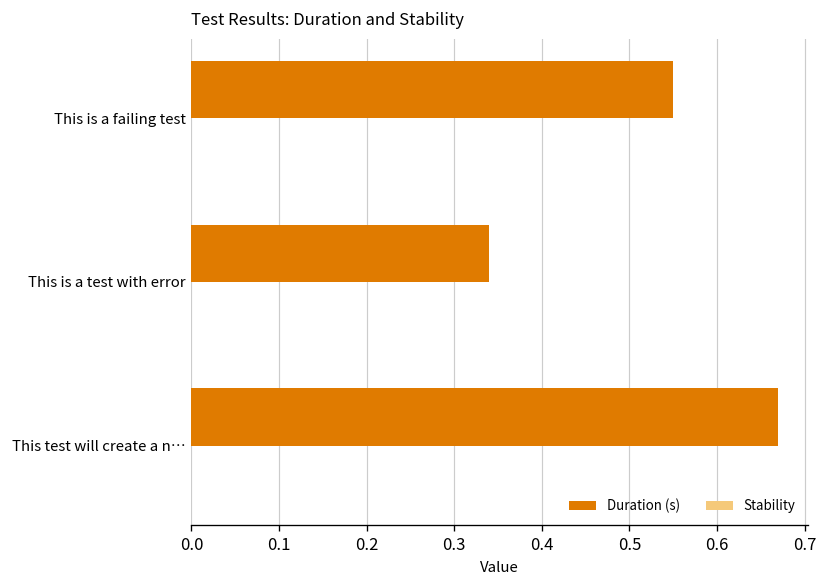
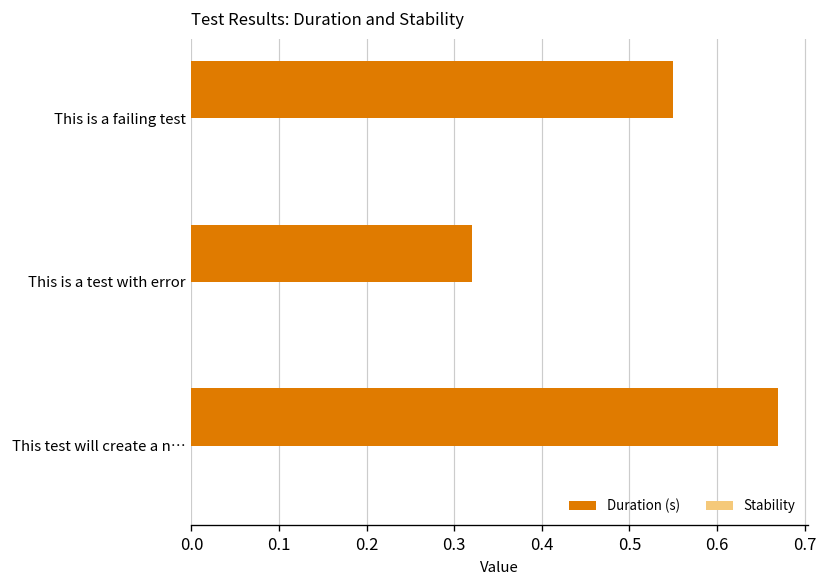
Duration (s), This is a test with error: 0.34 -> 0.32
